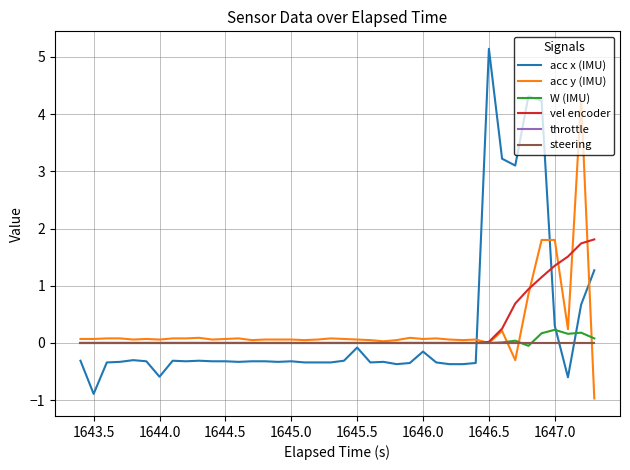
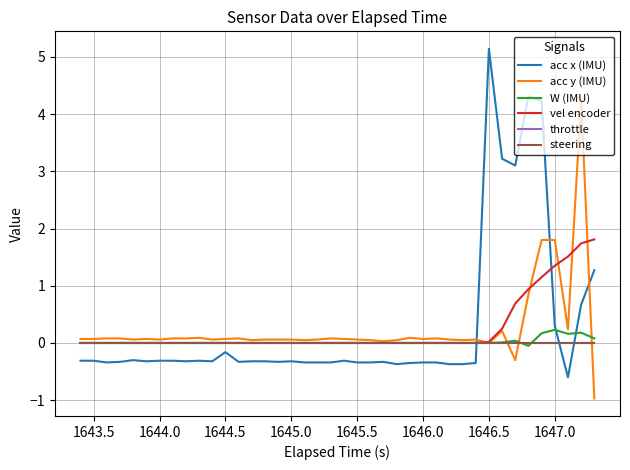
acc x (IMU), 1643.5: -0.9 -> -0.3
acc x (IMU), 1644.0: -0.6 -> -0.3
acc x (IMU), 1644.5: -0.3 -> -0.2
acc x (IMU), 1645.5: -0.1 -> -0.3
acc x (IMU), 1646.0: -0.2 -> -0.3
